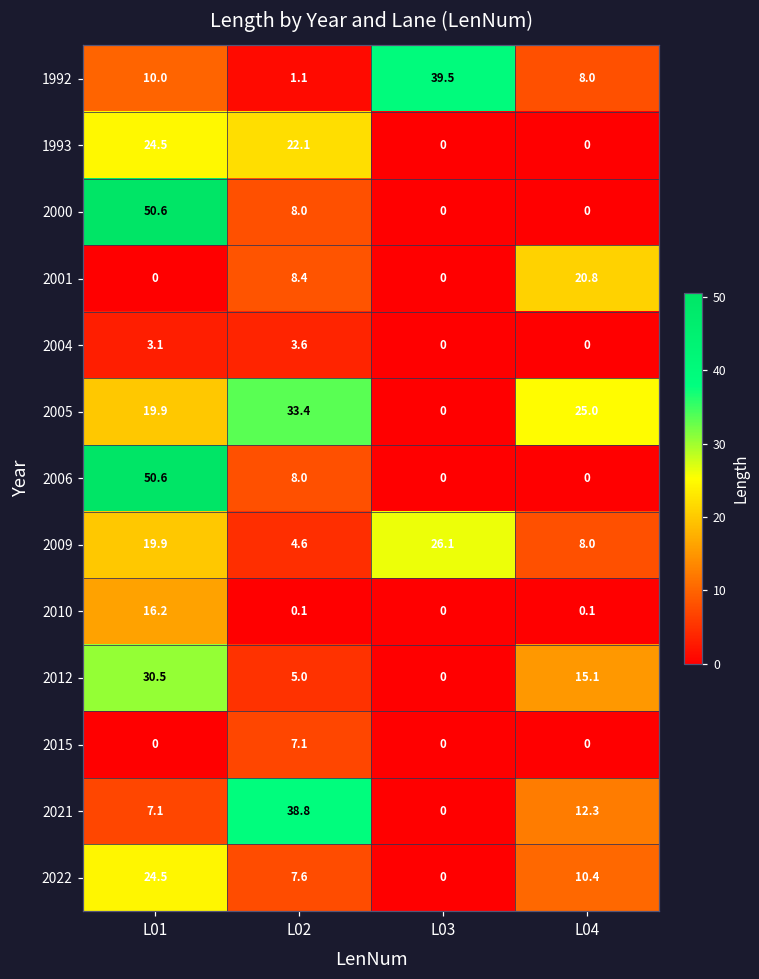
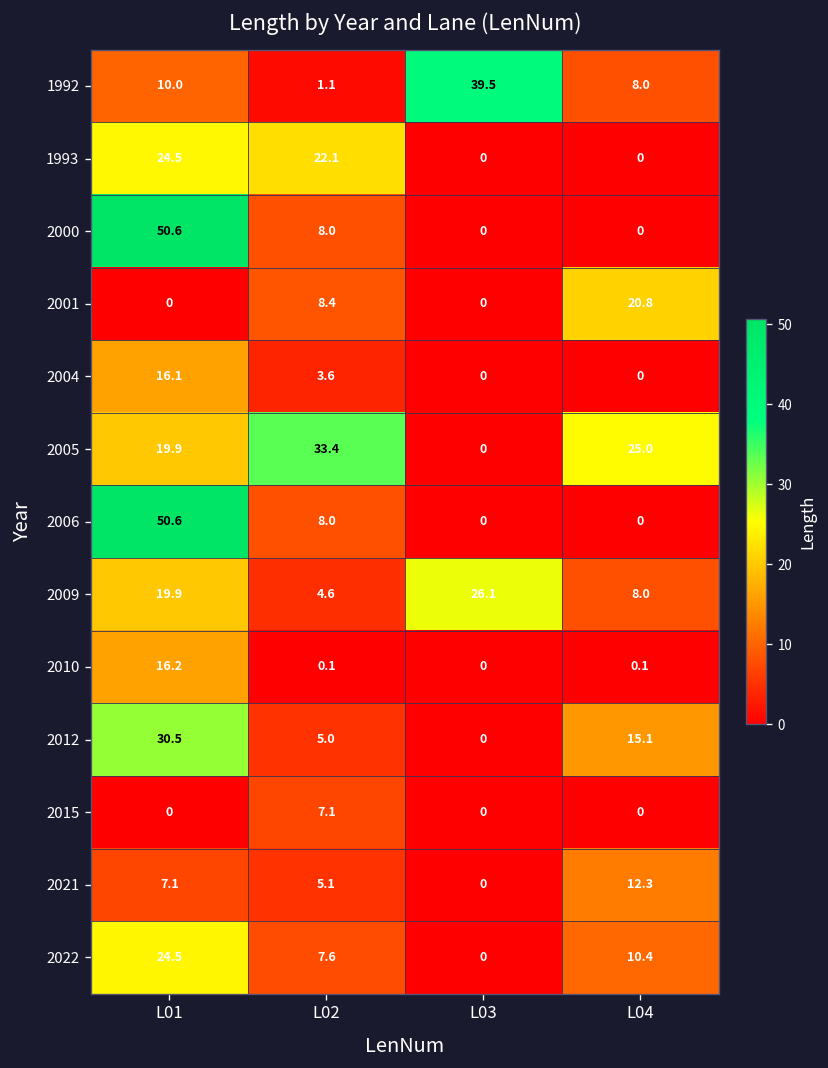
2004, L01: 3.1 -> 16.1
2021, L02: 38.8 -> 5.1
